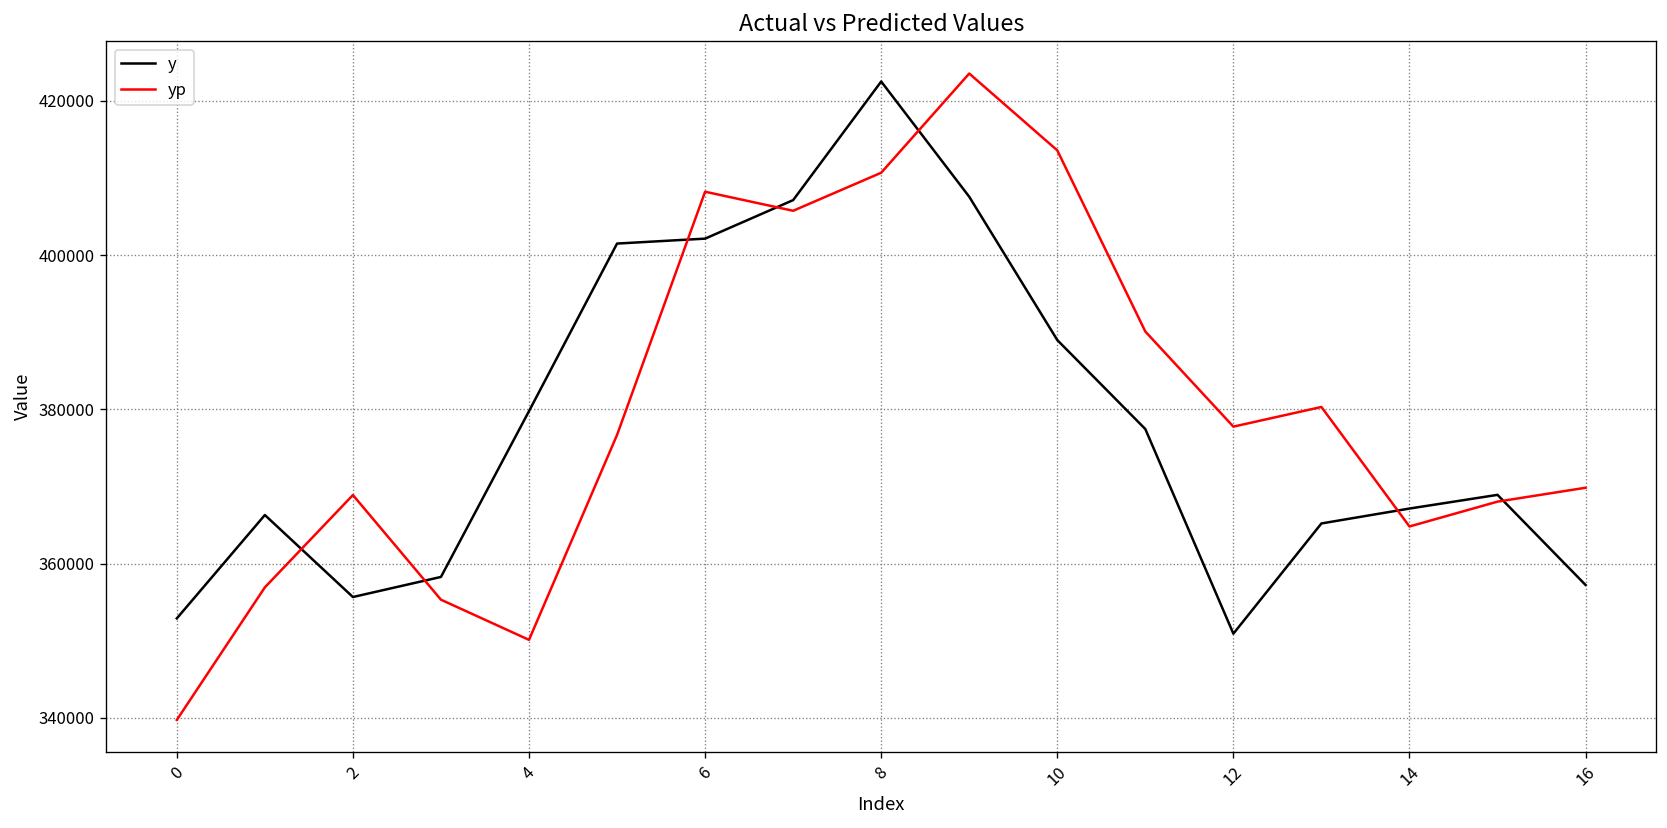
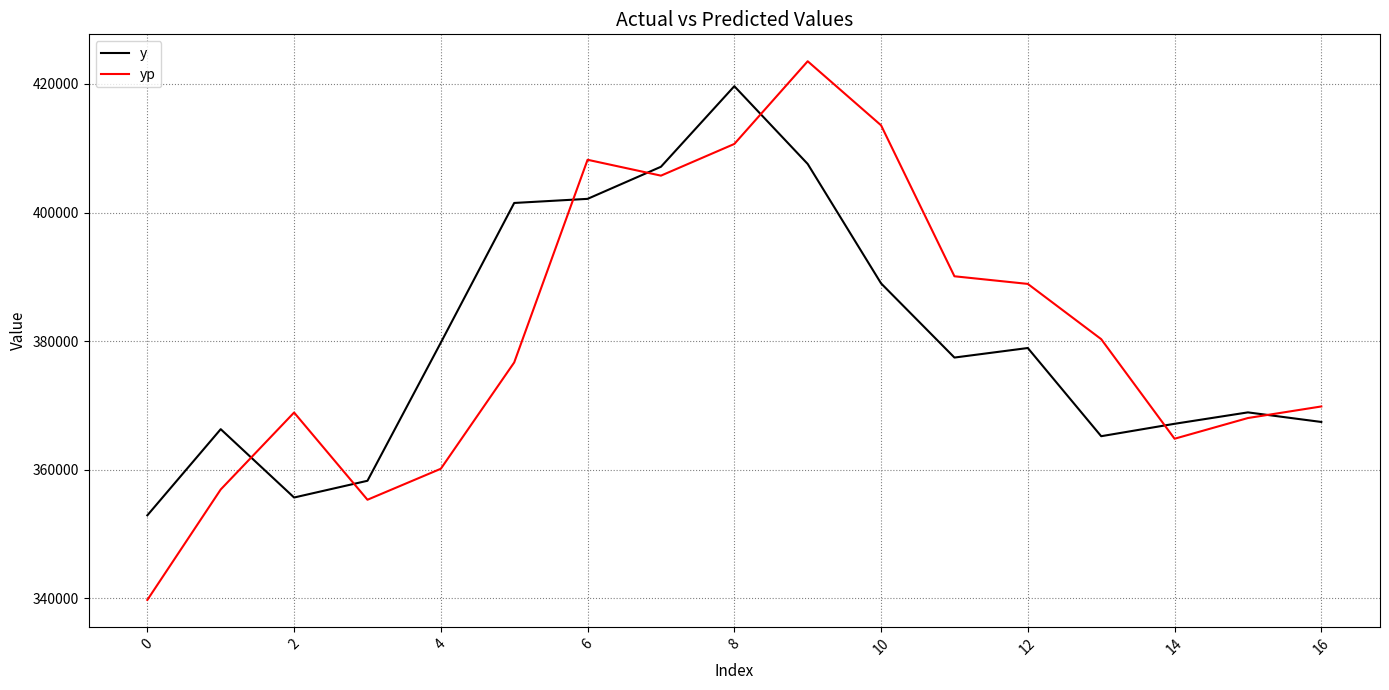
yp, 4: 350000 -> 360000
y, 8: 422000 -> 420000
y, 12: 351000 -> 379000
yp, 12: 378000 -> 389000
y, 16: 357000 -> 367000
